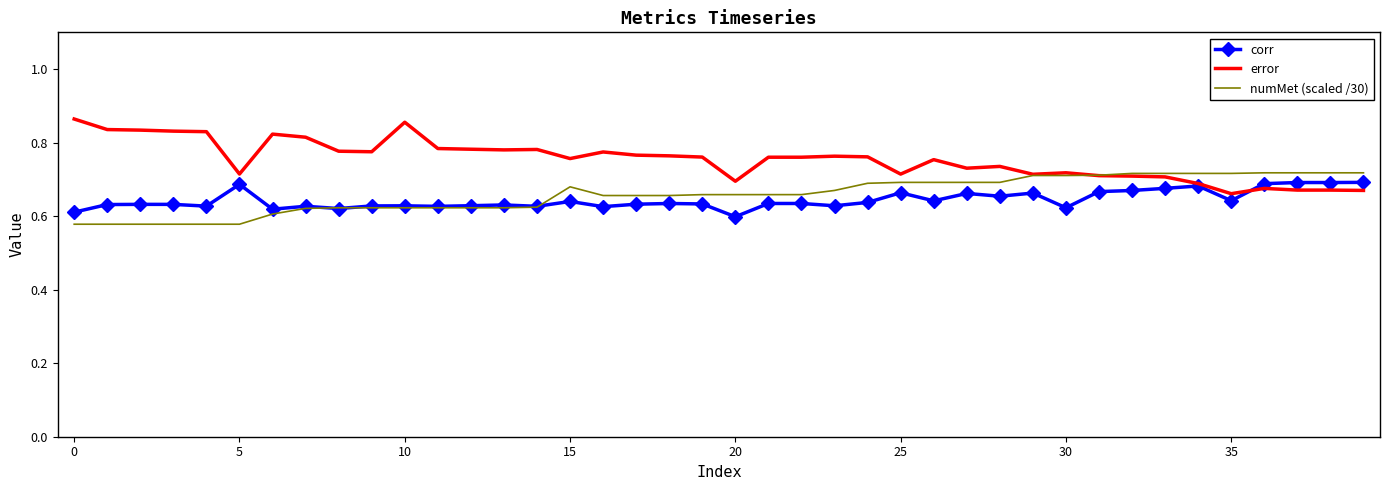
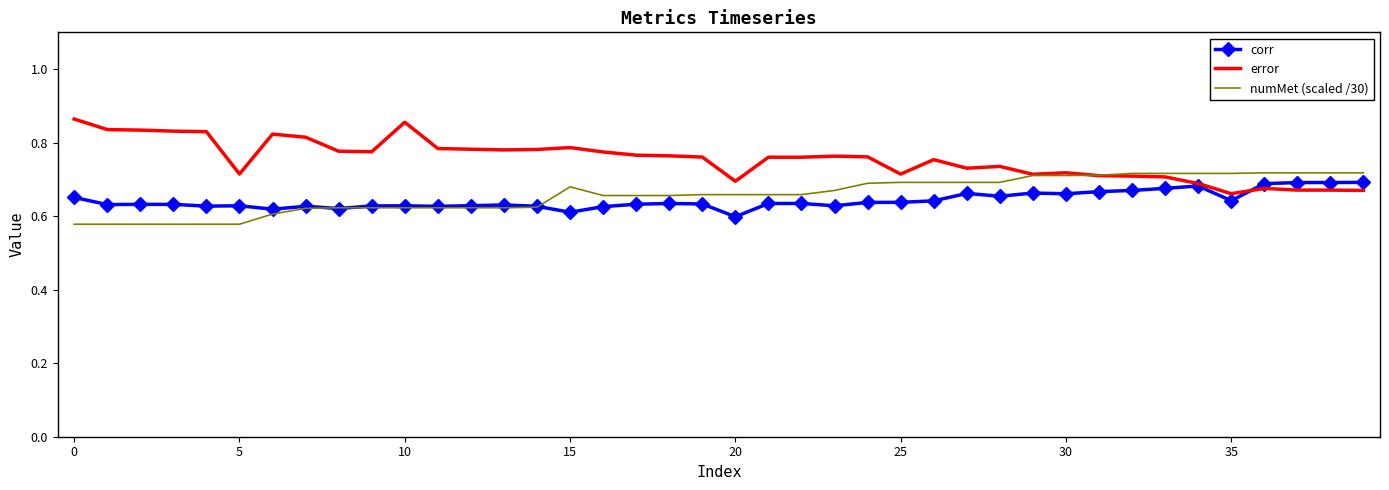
corr, 0: 0.61 -> 0.65
corr, 5: 0.69 -> 0.63
corr, 15: 0.64 -> 0.61
error, 15: 0.76 -> 0.79
corr, 25: 0.66 -> 0.64
corr, 30: 0.62 -> 0.66
